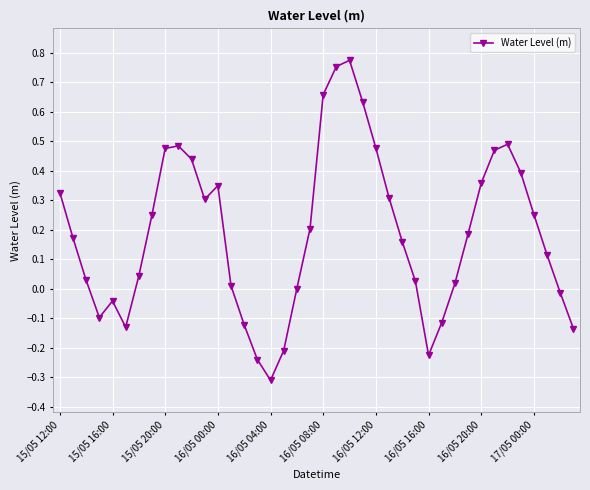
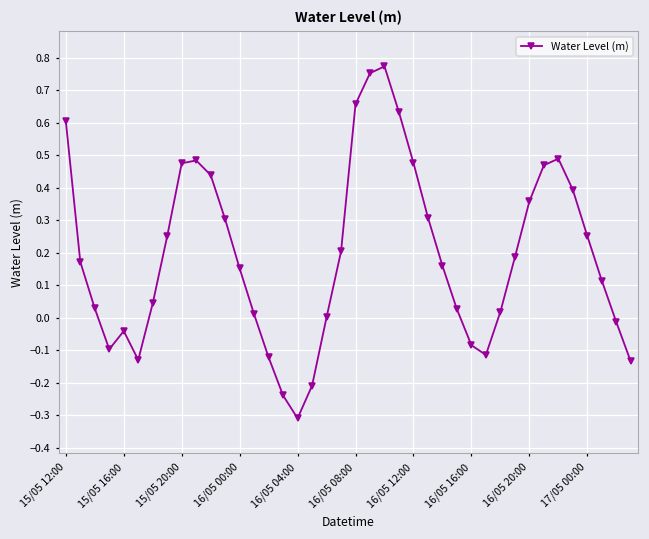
15/05 12:00: 0.33 -> 0.61
16/05 00:00: 0.35 -> 0.15
16/05 16:00: -0.22 -> -0.08
